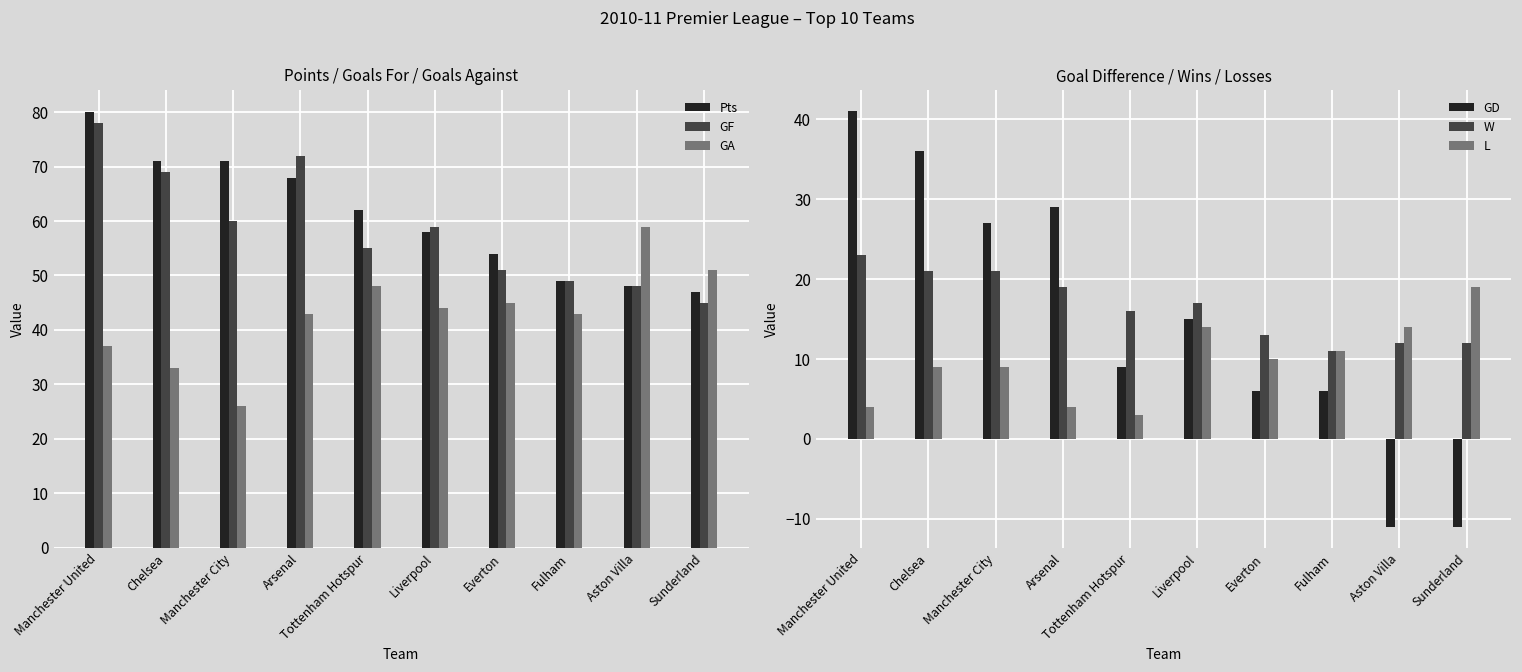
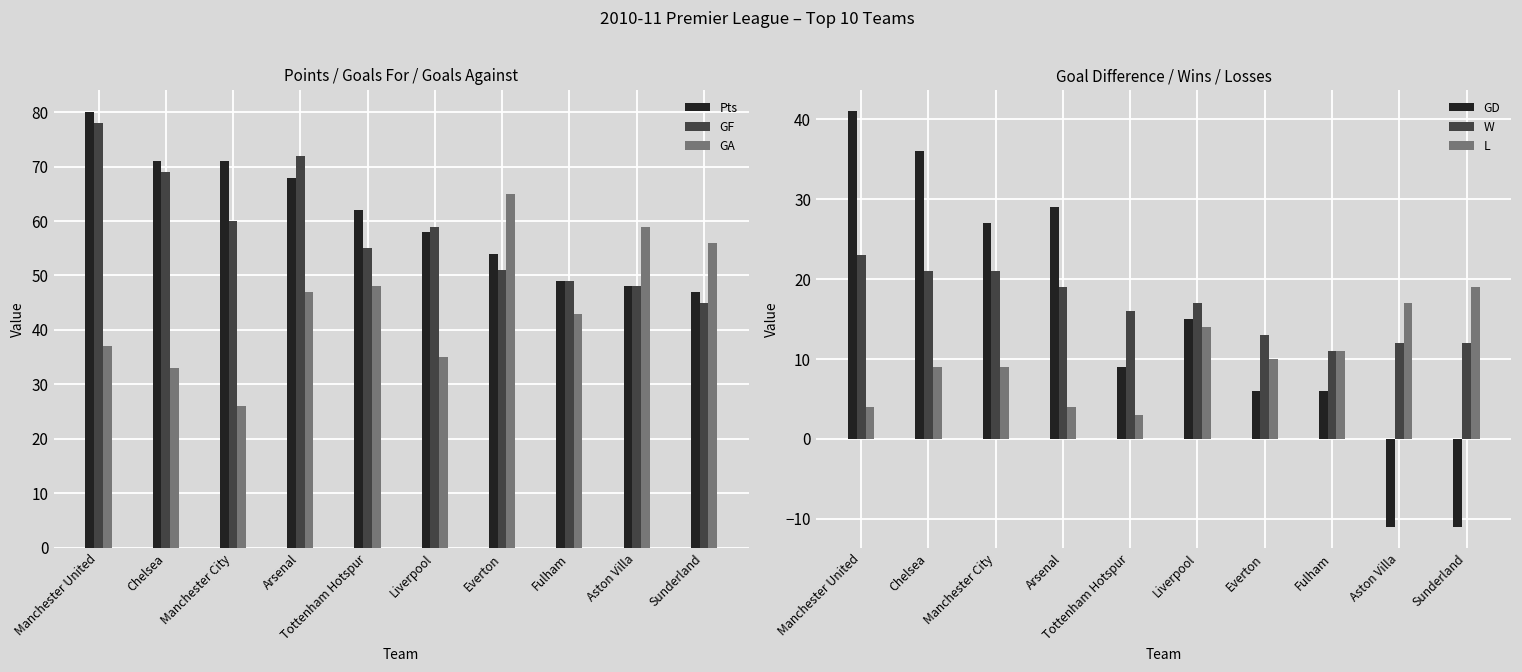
Points / Goals For / Goals Against, GA, Arsenal: 43 -> 47
Points / Goals For / Goals Against, GA, Liverpool: 44 -> 35
Points / Goals For / Goals Against, GA, Everton: 45 -> 65
Points / Goals For / Goals Against, GA, Sunderland: 51 -> 56
Goal Difference / Wins / Losses, L, Aston Villa: 14 -> 17
